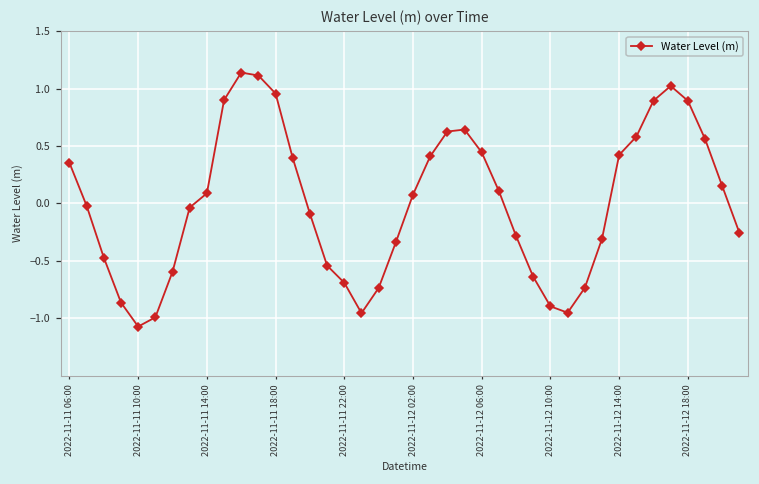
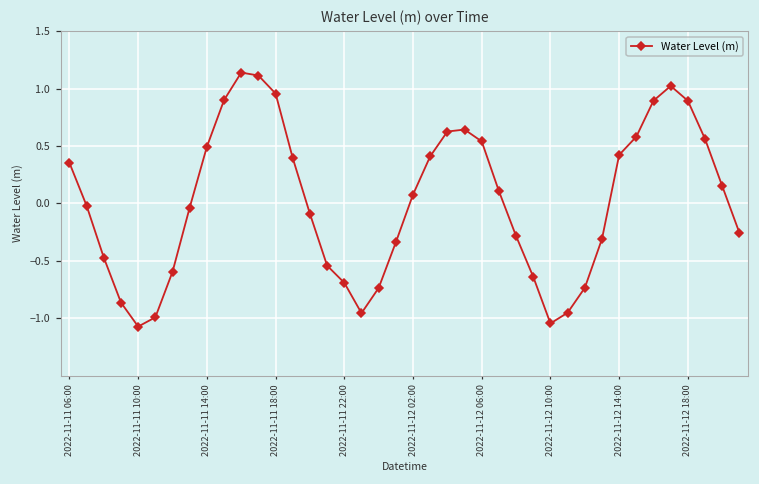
2022-11-11 14:00: 0.09 -> 0.49
2022-11-12 06:00: 0.44 -> 0.54
2022-11-12 10:00: -0.90 -> -1.04
